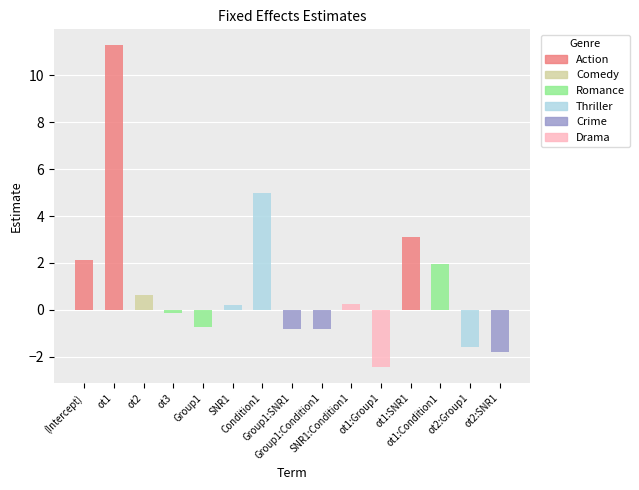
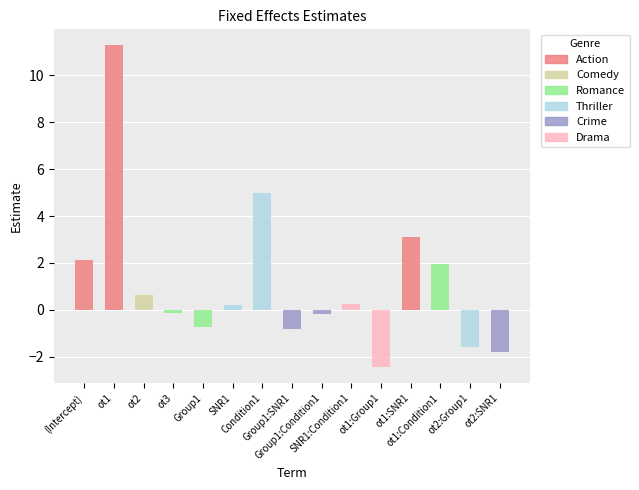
Group1:Condition1: -0.8 -> -0.2
